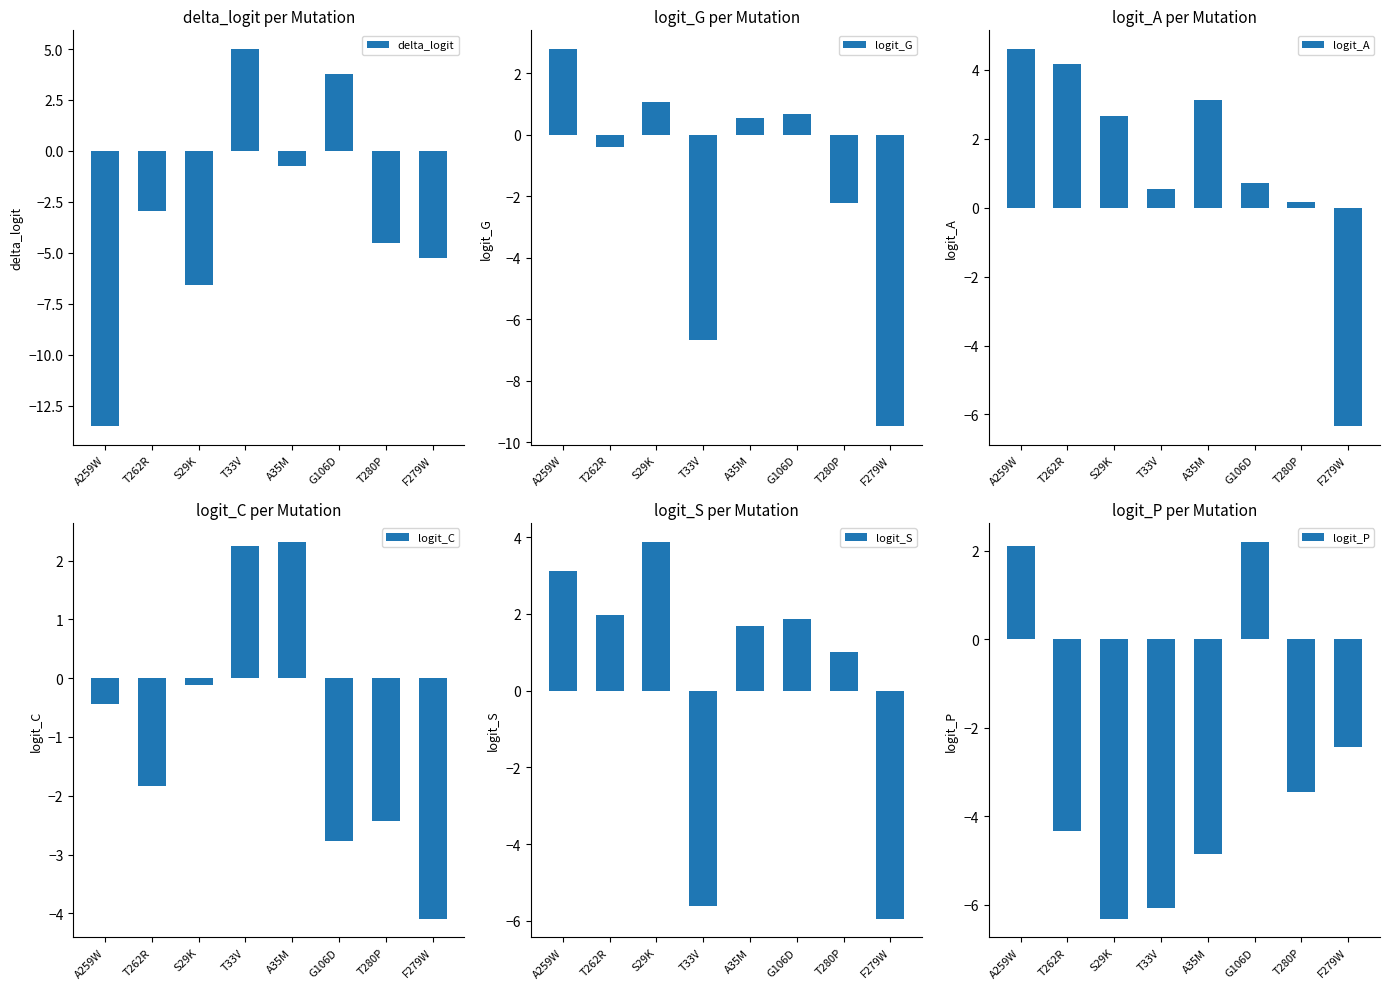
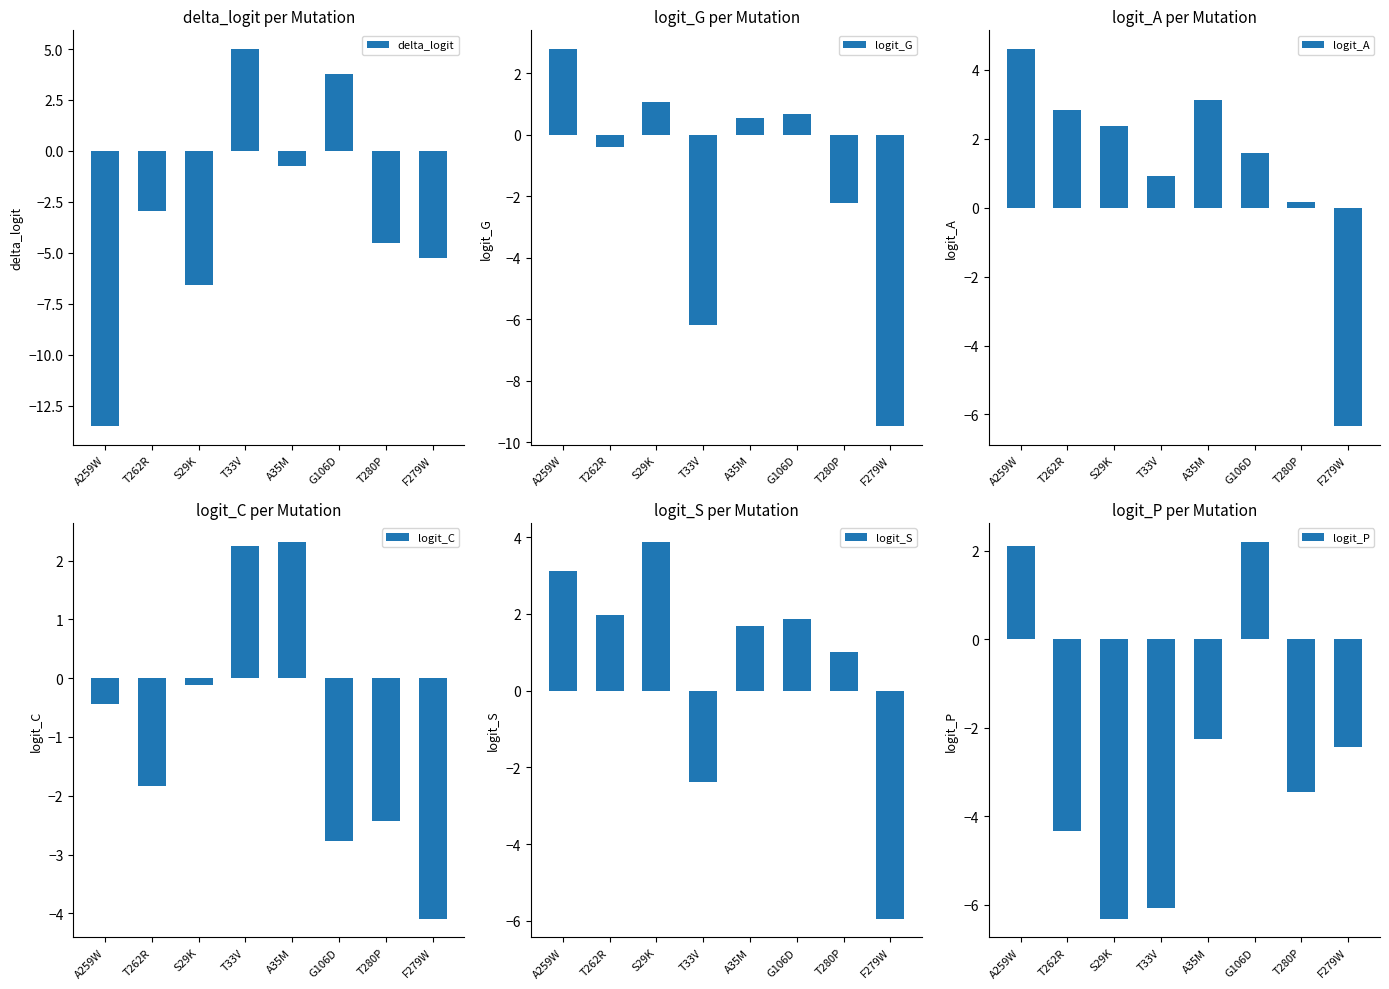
logit_G per Mutation, T33V: -6.7 -> -6.2
logit_A per Mutation, T262R: 4.2 -> 2.8
logit_A per Mutation, S29K: 2.7 -> 2.4
logit_A per Mutation, T33V: 0.5 -> 0.9
logit_A per Mutation, G106D: 0.7 -> 1.6
logit_S per Mutation, T33V: -5.6 -> -2.4
logit_P per Mutation, A35M: -4.8 -> -2.3
